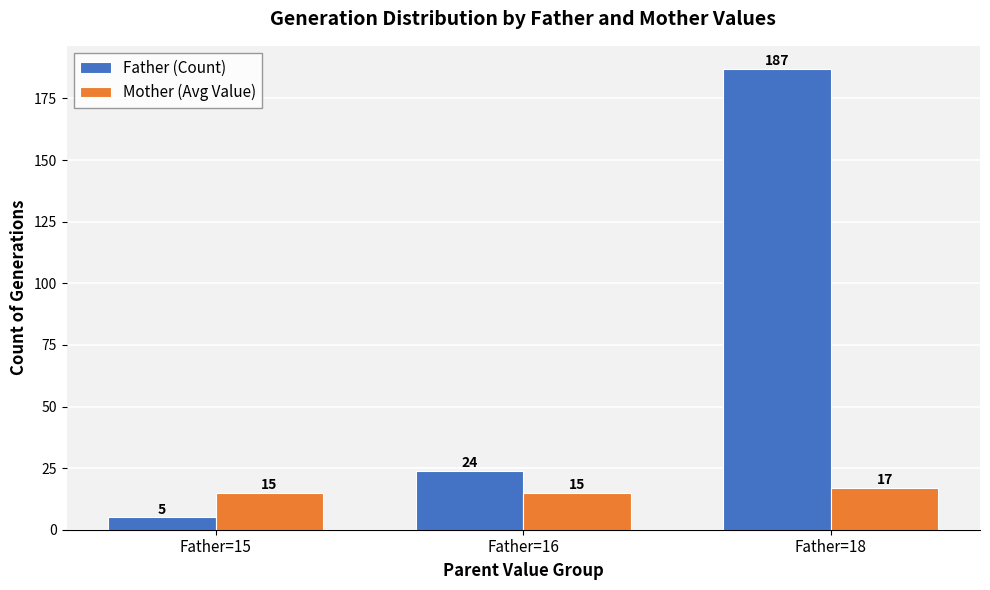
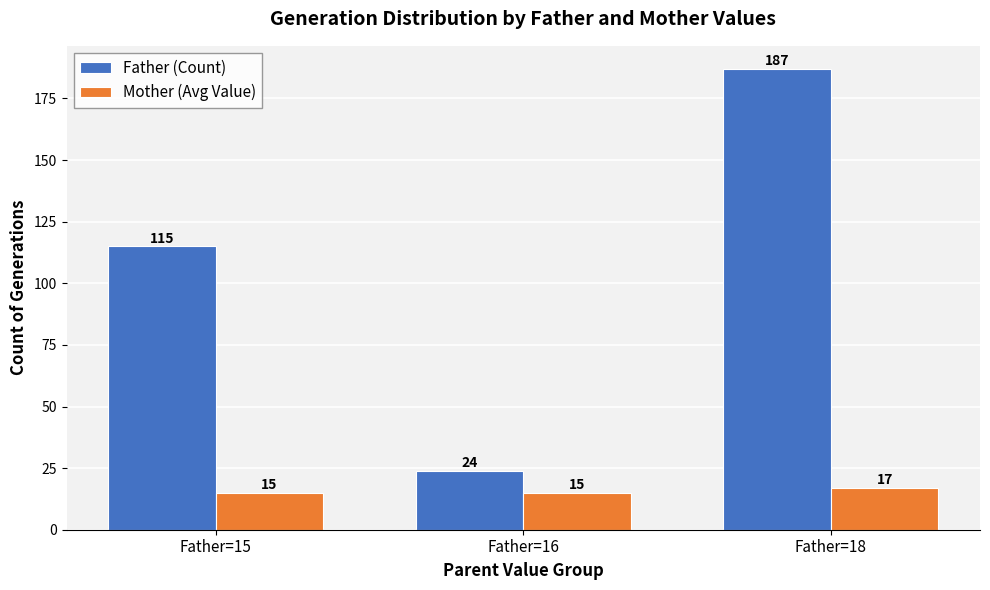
Father (Count), Father=15: 5 -> 115
